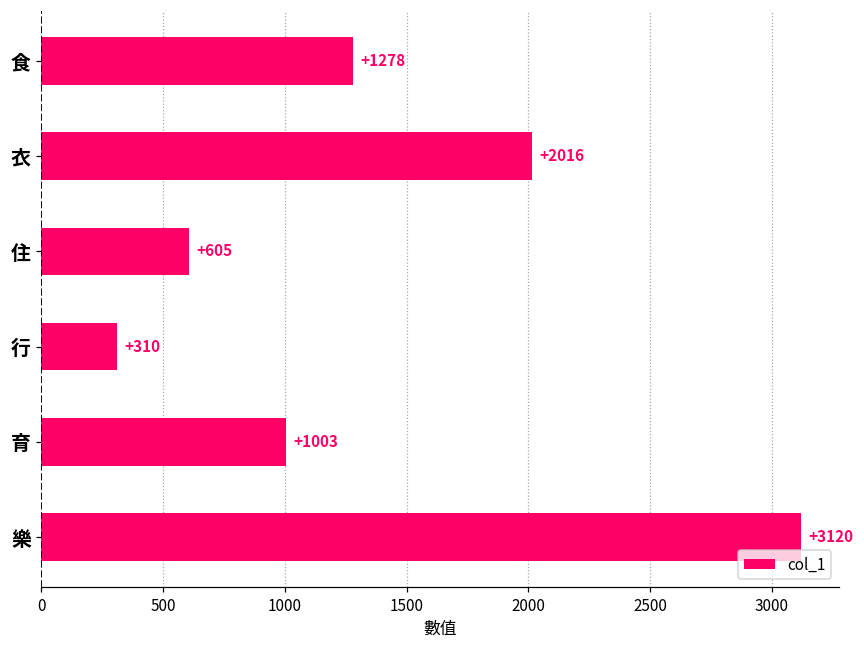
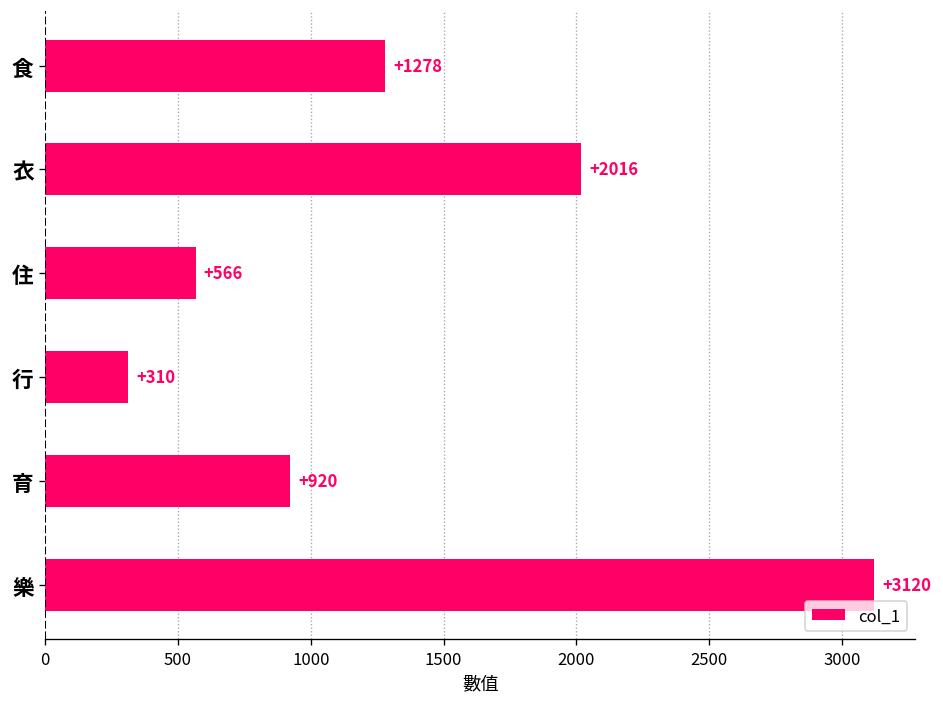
住: +605 -> +566
育: +1003 -> +920
